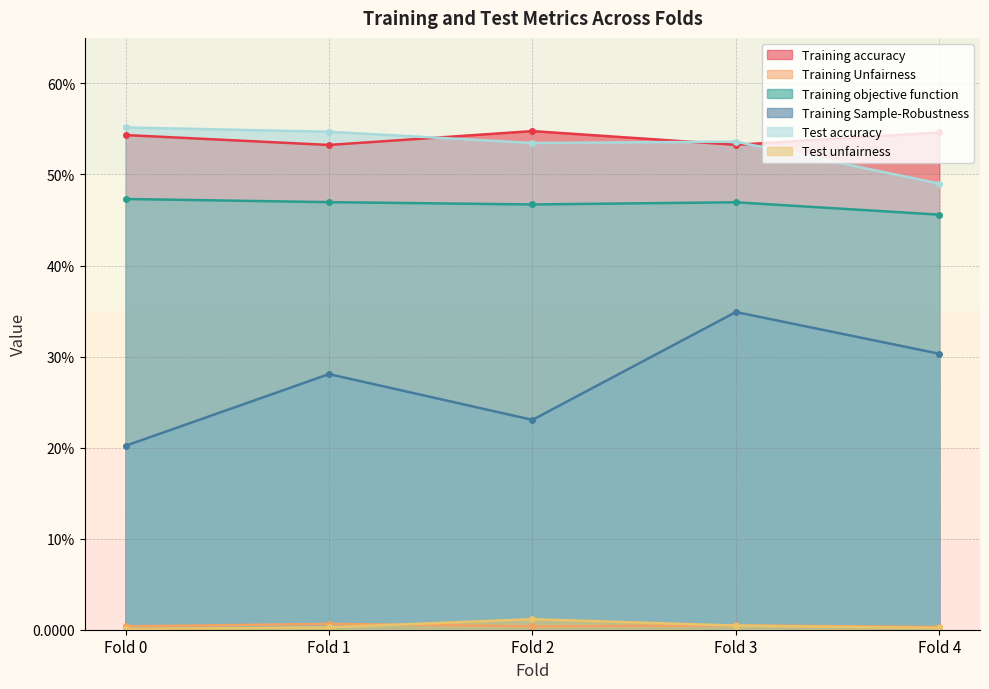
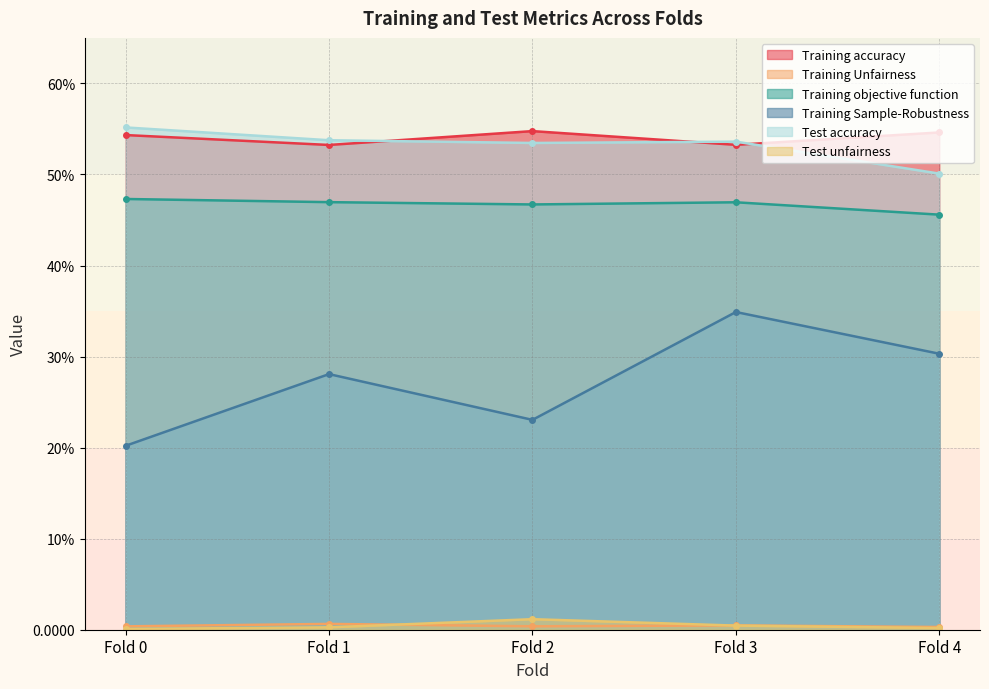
Test accuracy, Fold 1: 55% -> 54%
Test accuracy, Fold 4: 49% -> 50%
